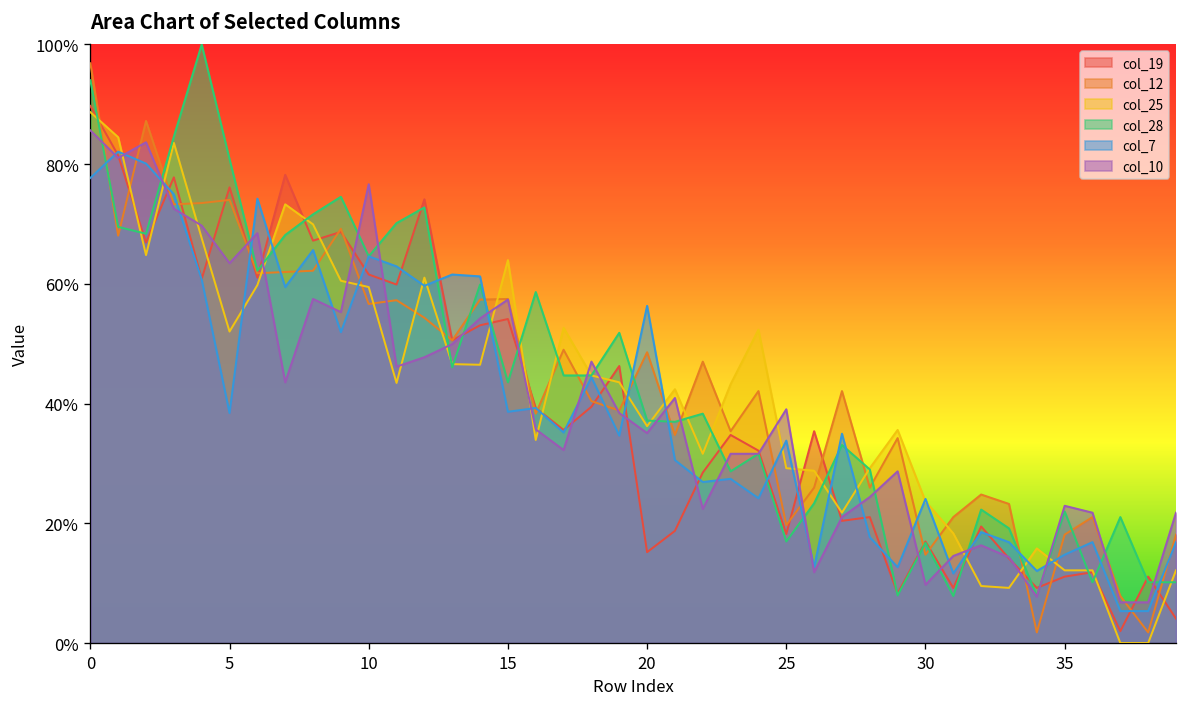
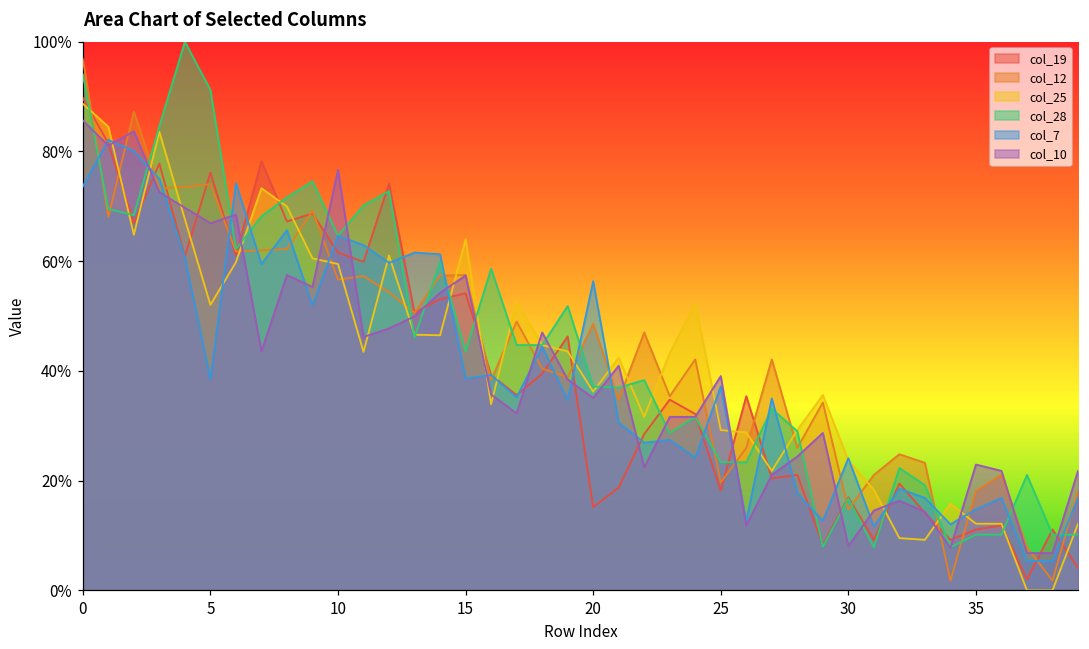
col_7, 0: 78% -> 74%
col_28, 5: 81% -> 91%
col_10, 5: 63% -> 67%
col_28, 25: 17% -> 23%
col_7, 25: 34% -> 37%
col_10, 30: 10% -> 8%
col_28, 35: 22% -> 10%
